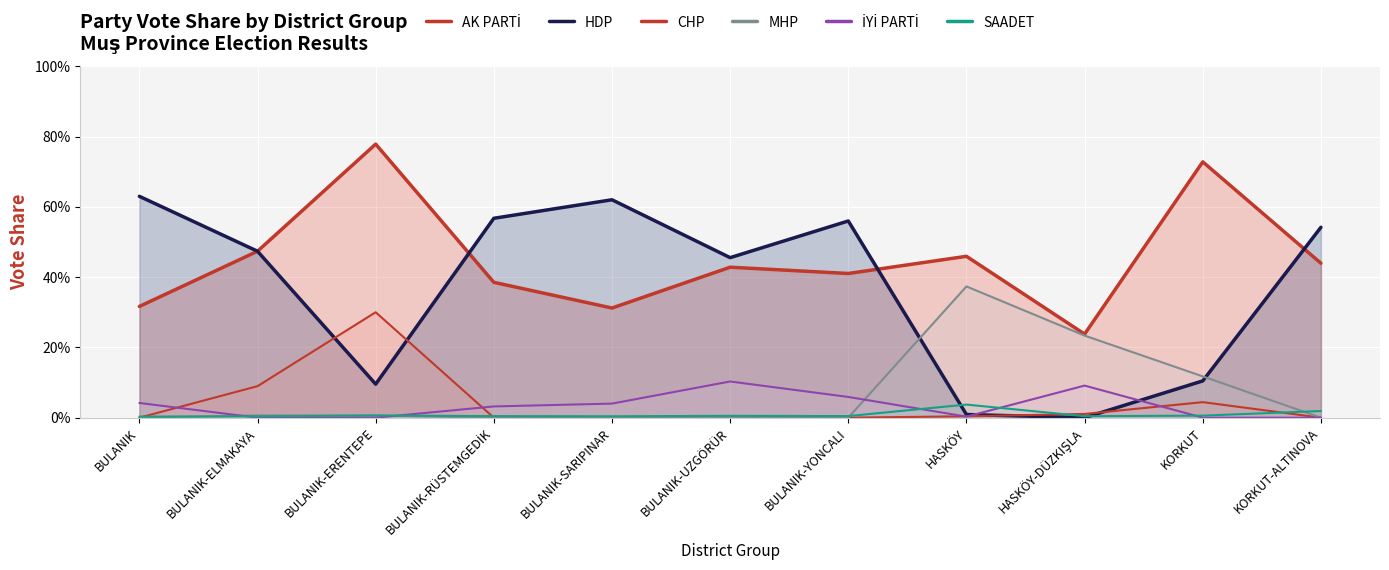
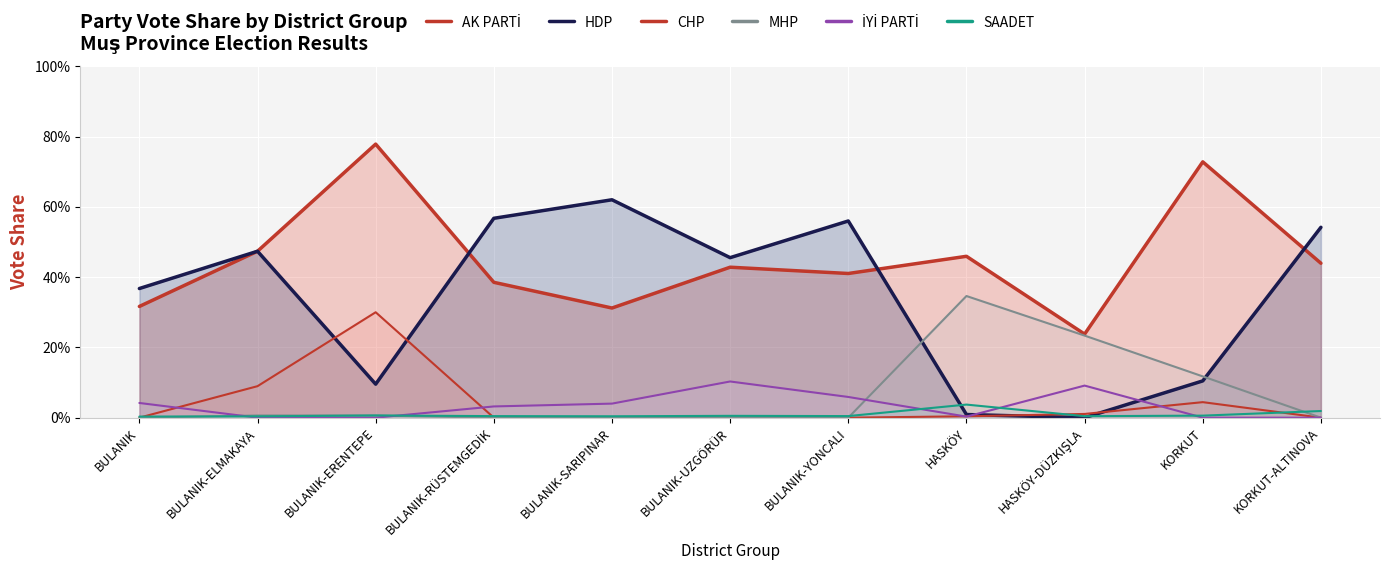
HDP, BULANIK: 63% -> 37%
MHP, HASKÖY: 37% -> 35%
